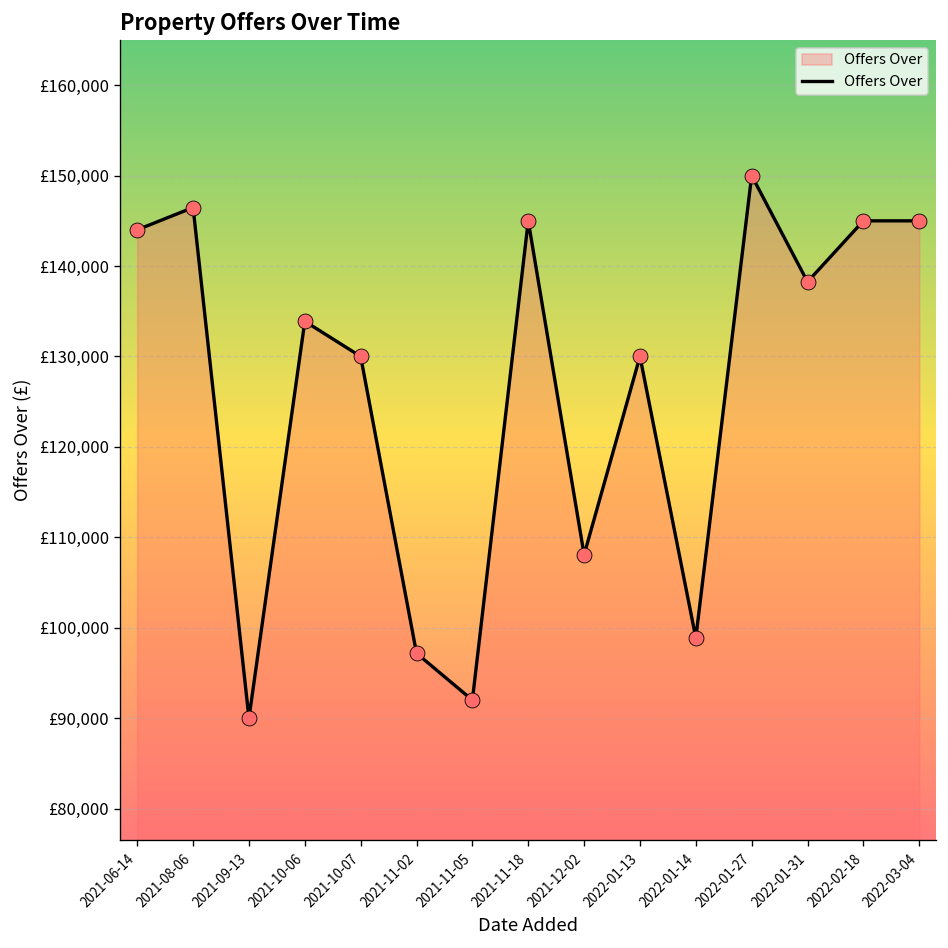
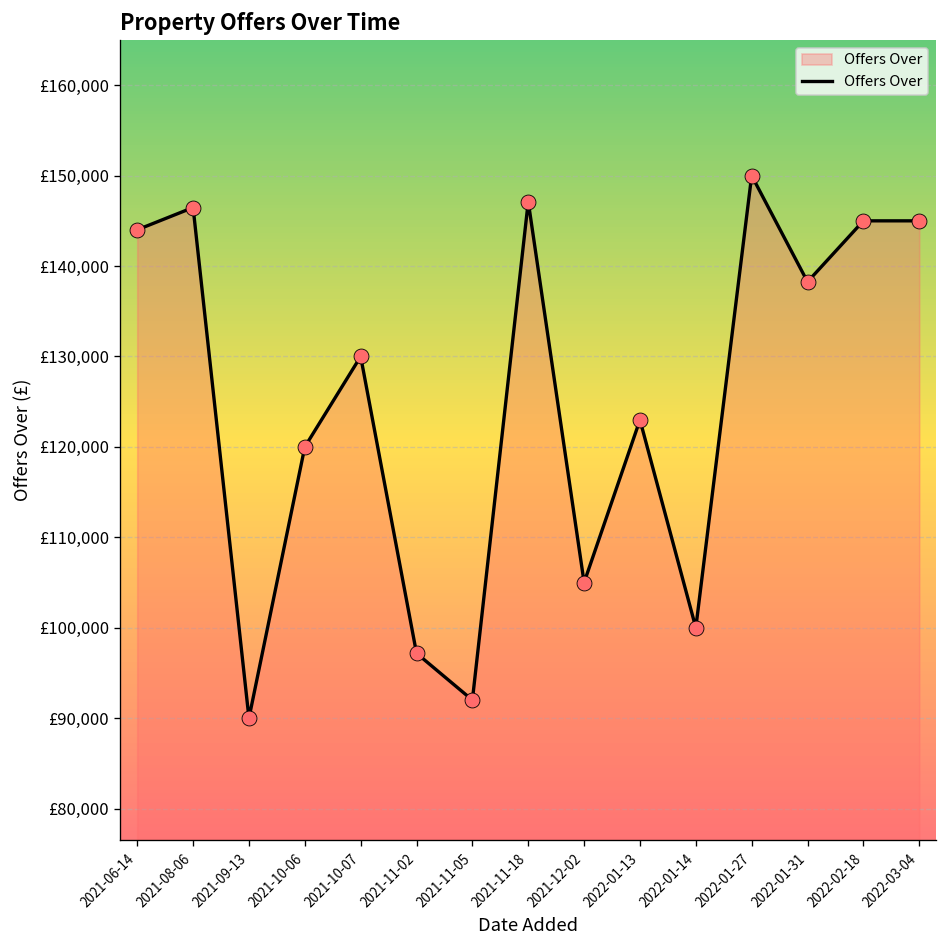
2021-10-06: £134,000 -> £120,000
2021-11-18: £145,000 -> £147,000
2021-12-02: £108,000 -> £105,000
2022-01-13: £130,000 -> £123,000
2022-01-14: £99,000 -> £100,000
